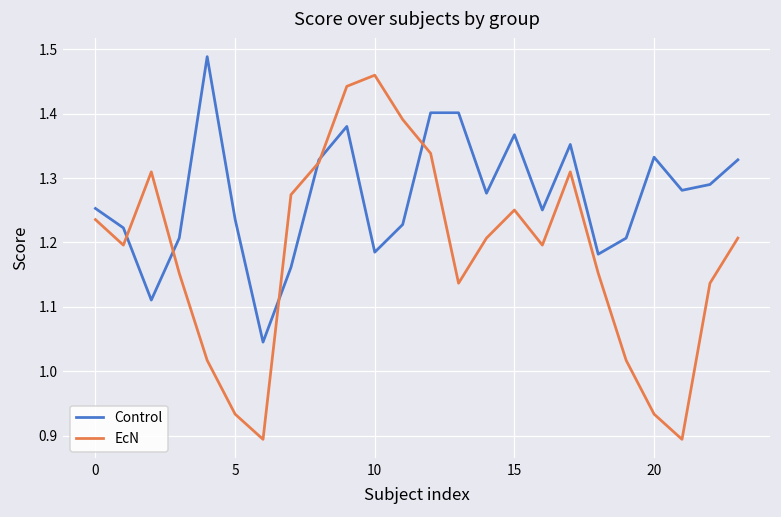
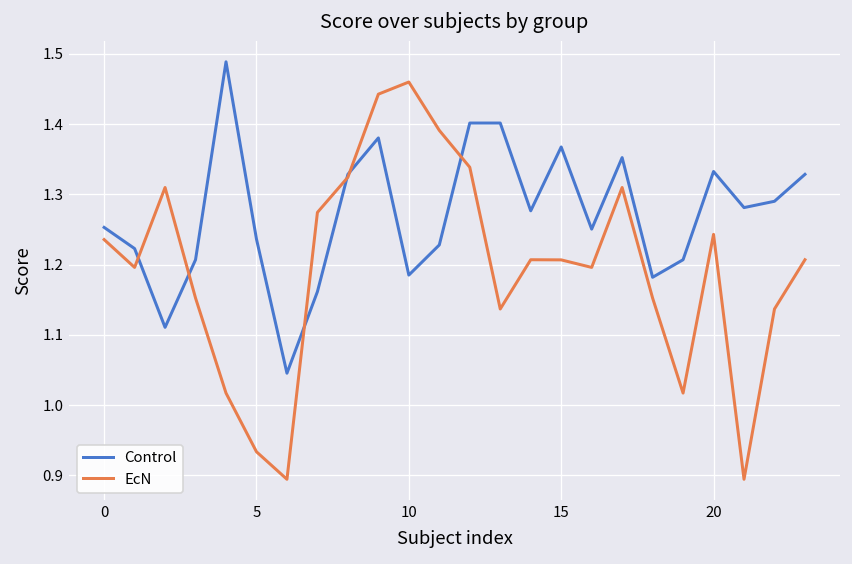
EcN, 15: 1.25 -> 1.21
EcN, 20: 0.93 -> 1.24
